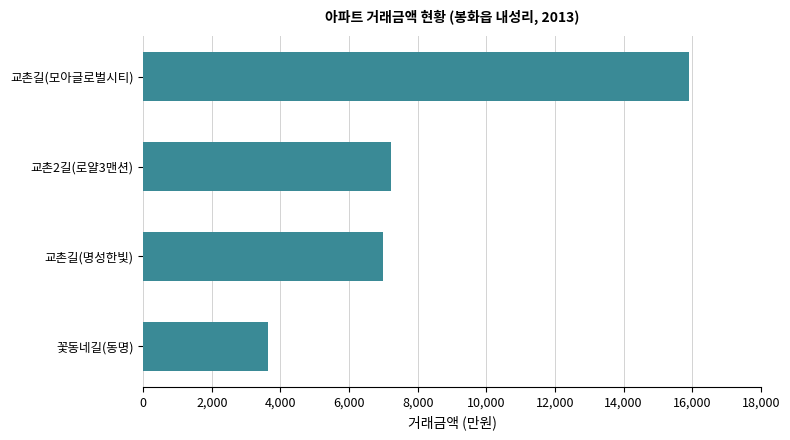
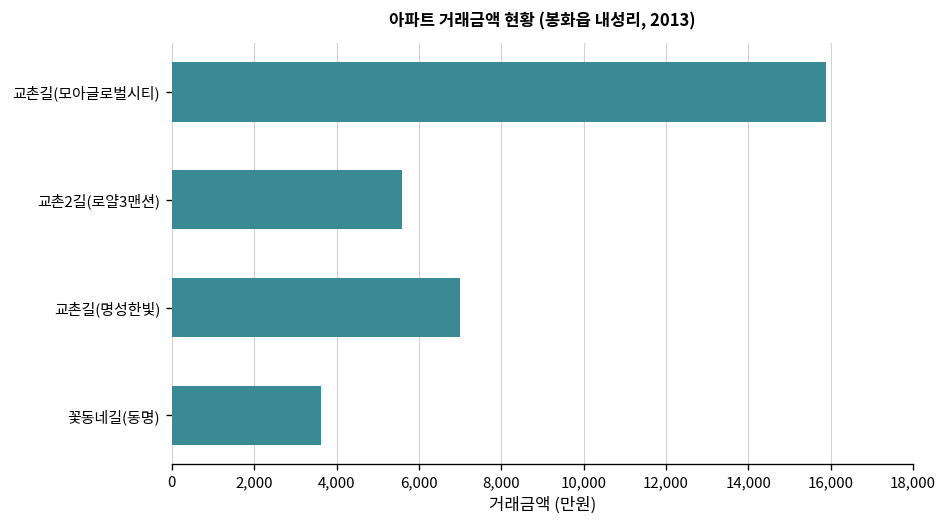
교촌2길(로얄3맨션): 7,200 -> 5,600
